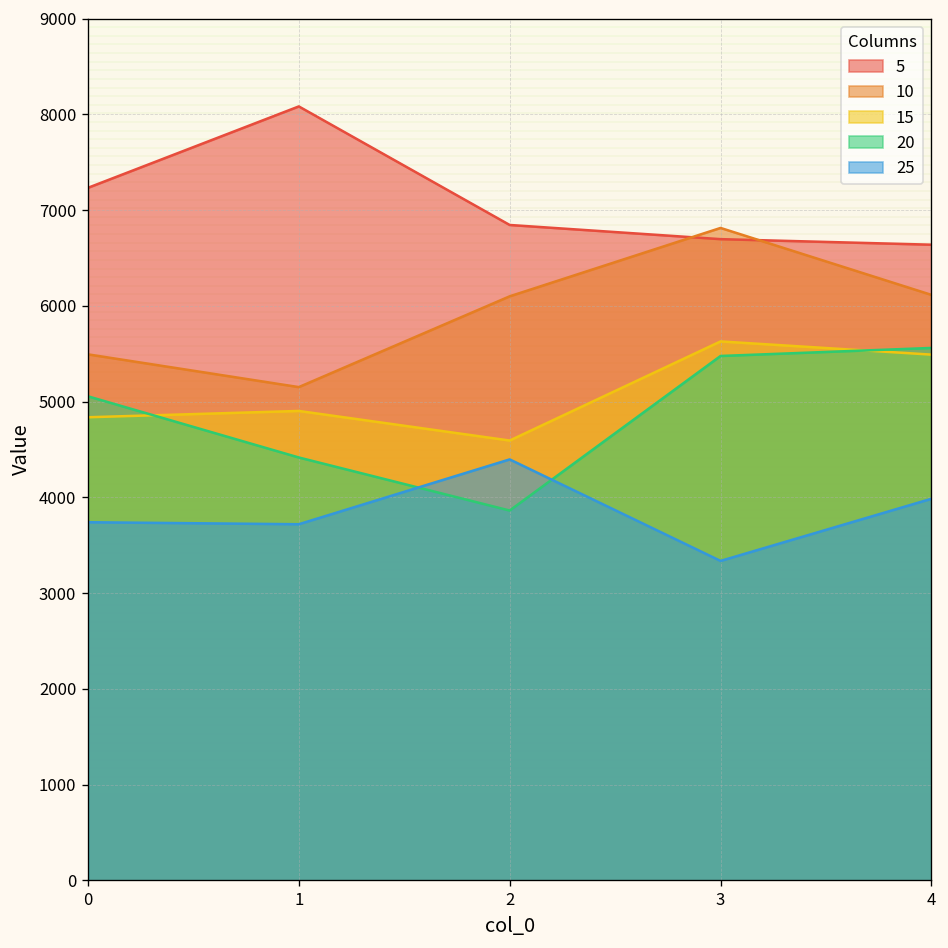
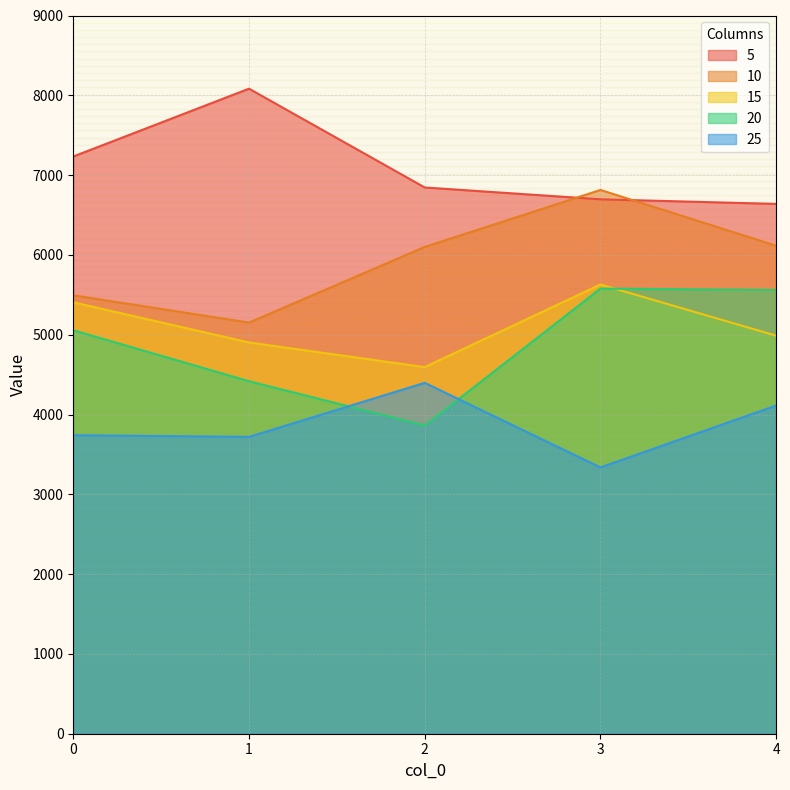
15, 0: 4800 -> 5400
20, 3: 5500 -> 5600
15, 4: 5500 -> 5000
25, 4: 4000 -> 4100
